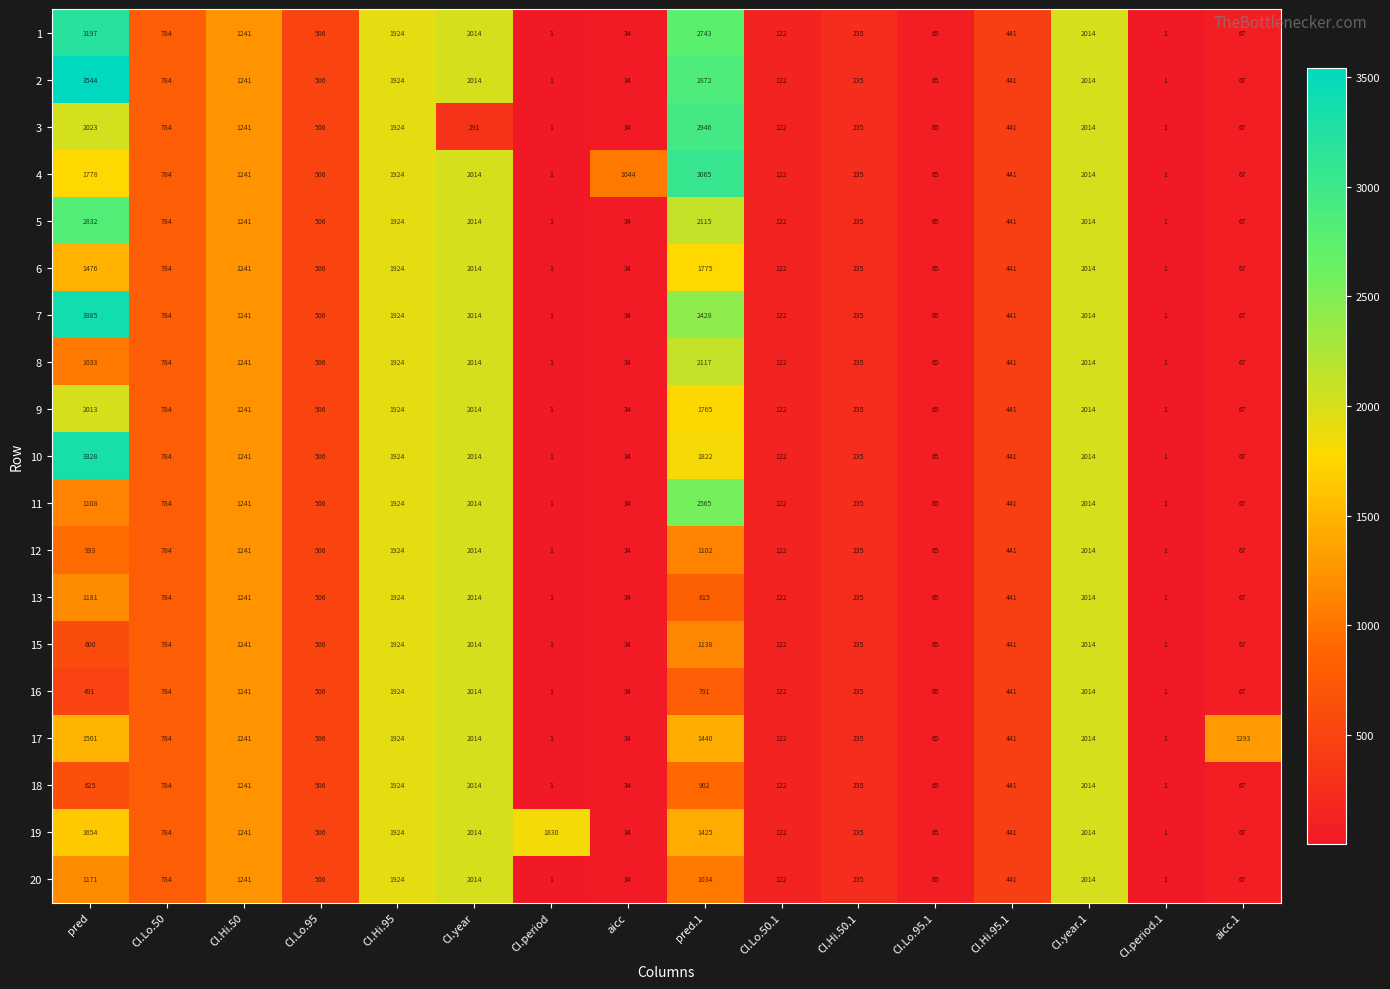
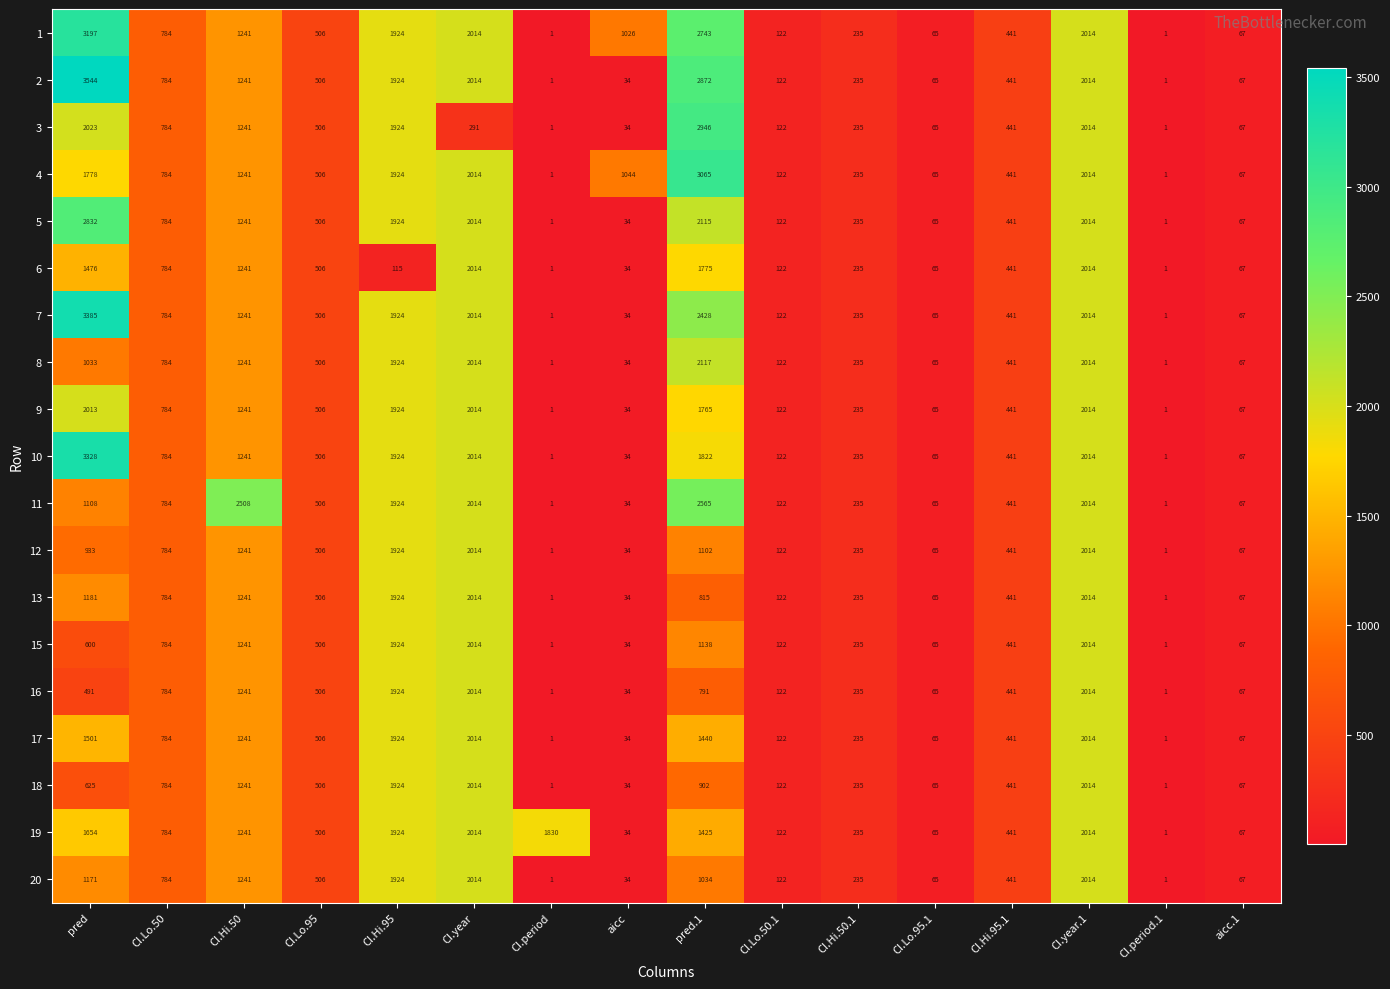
1, aicc: 34 -> 1026
6, CI.Hi.95: 1924 -> 115
11, CI.Hi.50: 1241 -> 2508
17, aicc.1: 1293 -> 67
